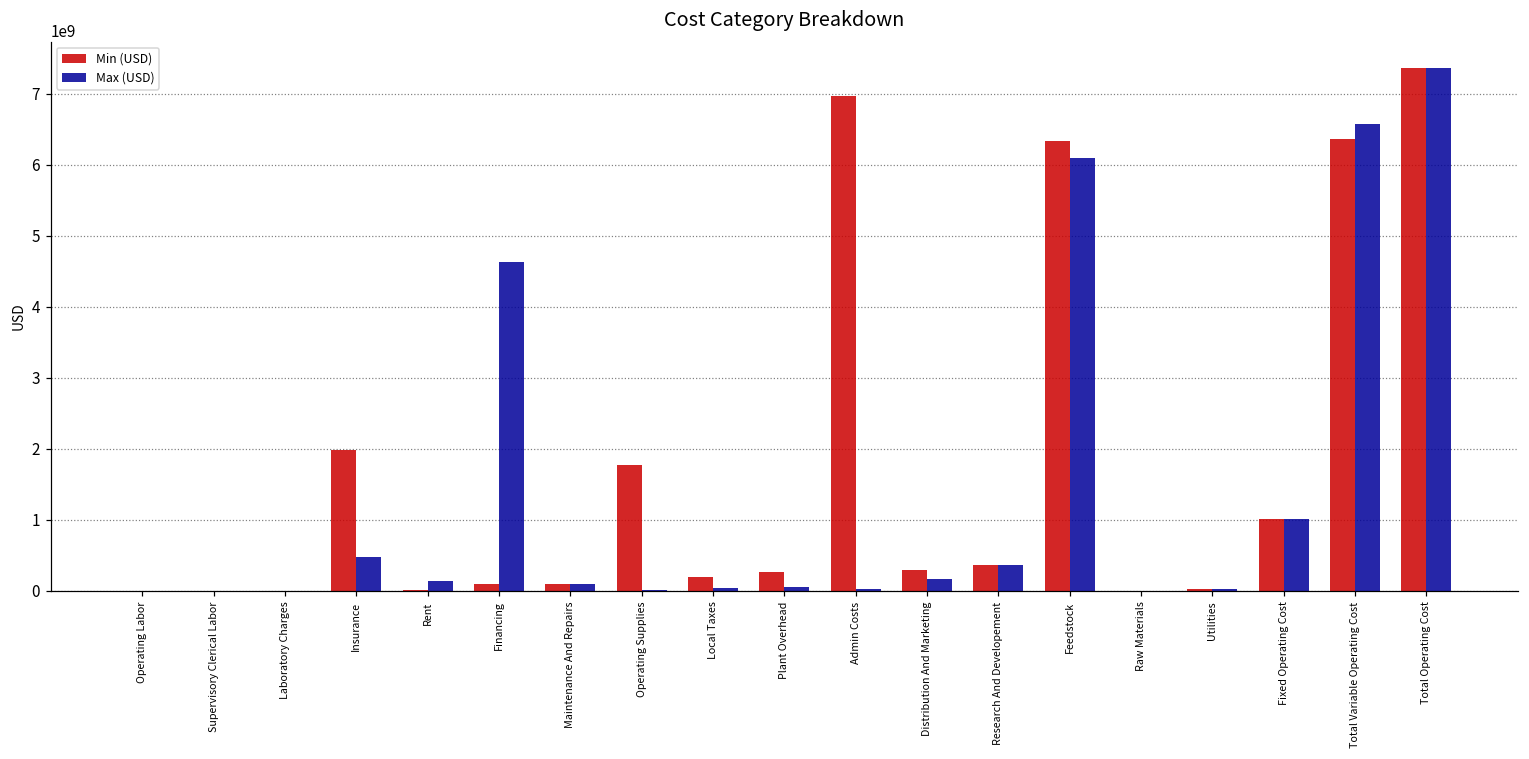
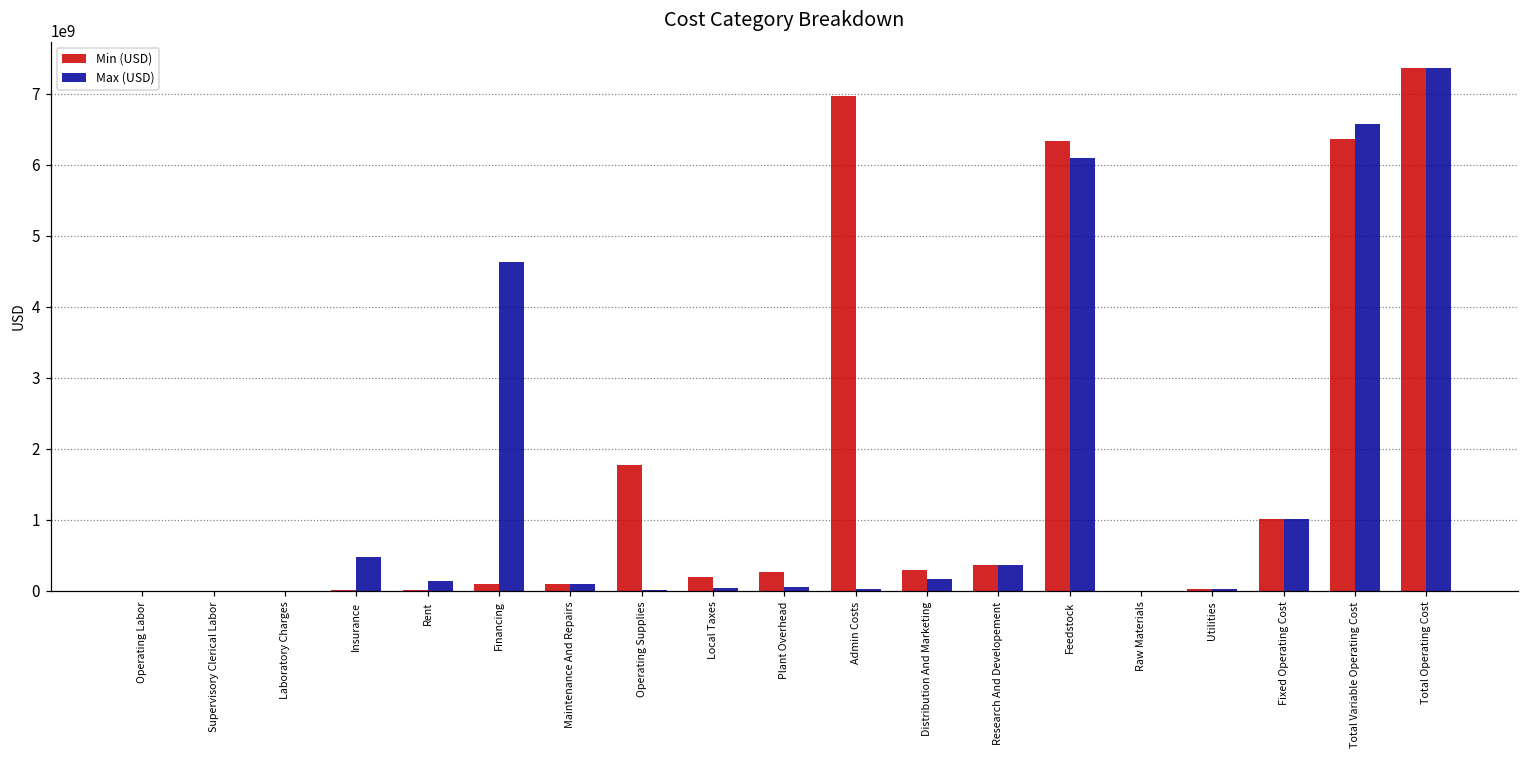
Min (USD), Insurance: 2000000000 -> 0
